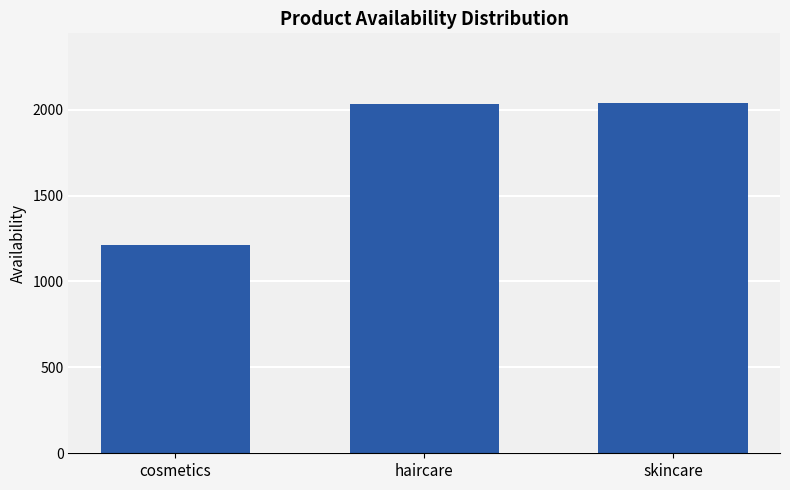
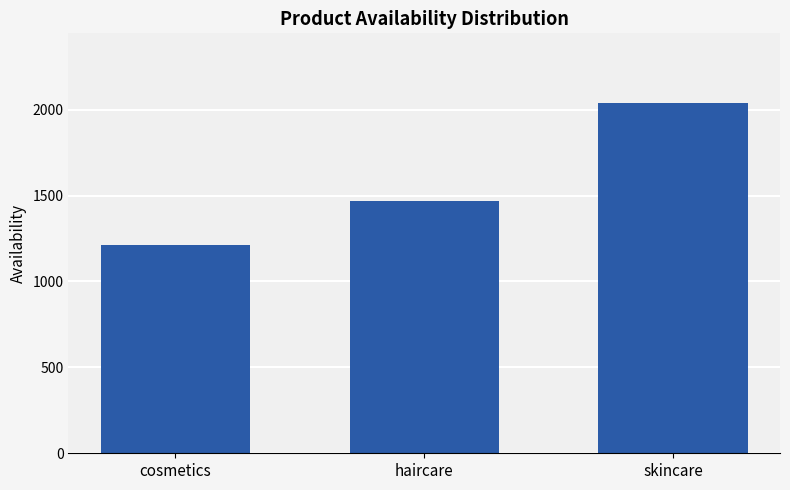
haircare: 2030 -> 1470
